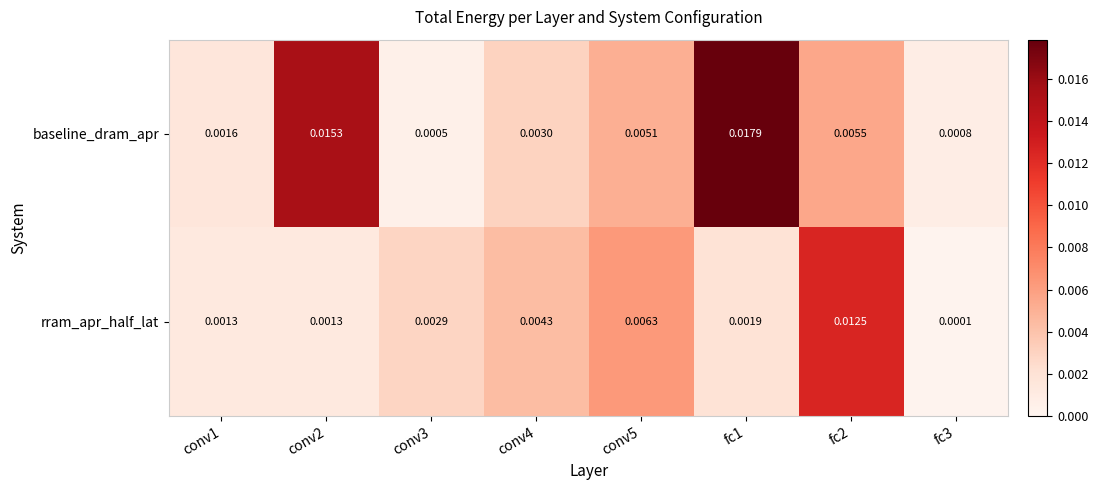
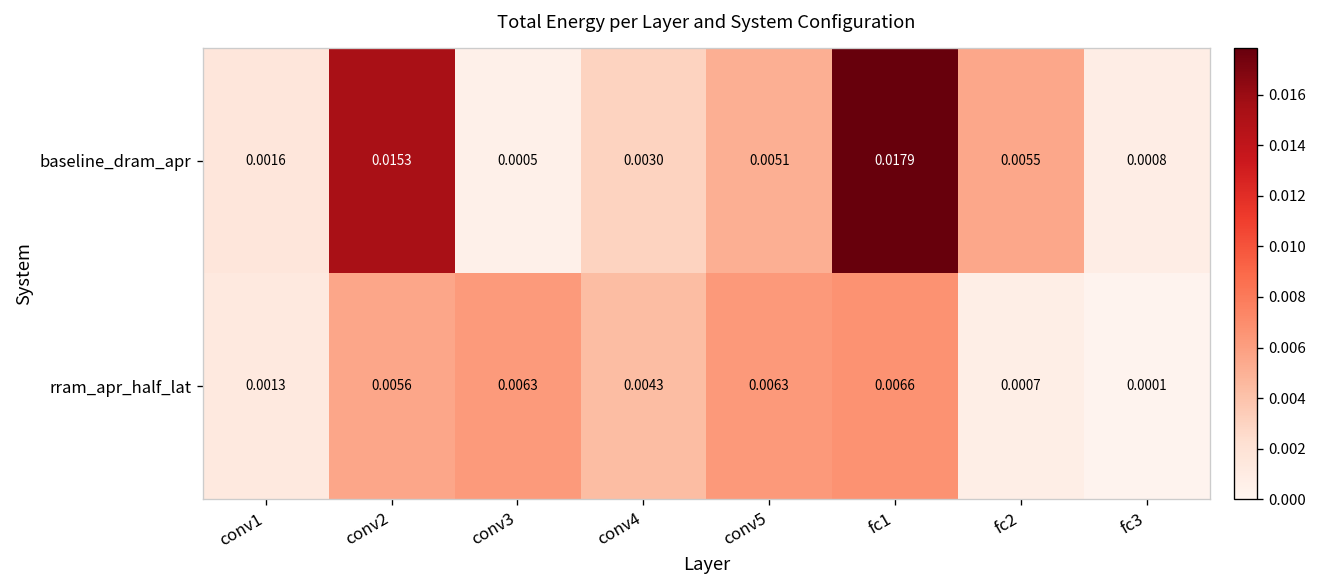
rram_apr_half_lat, conv2: 0.0013 -> 0.0056
rram_apr_half_lat, conv3: 0.0029 -> 0.0063
rram_apr_half_lat, fc1: 0.0019 -> 0.0066
rram_apr_half_lat, fc2: 0.0125 -> 0.0007
